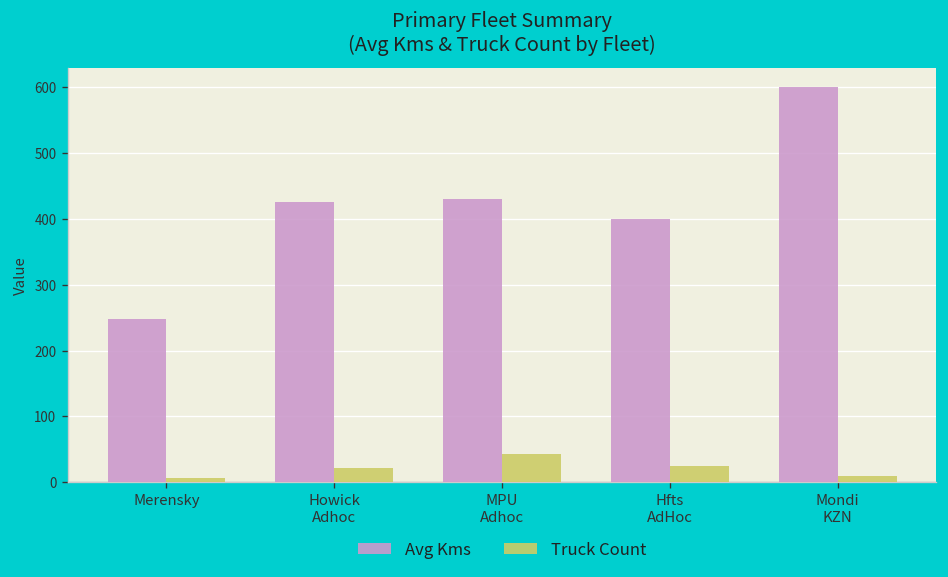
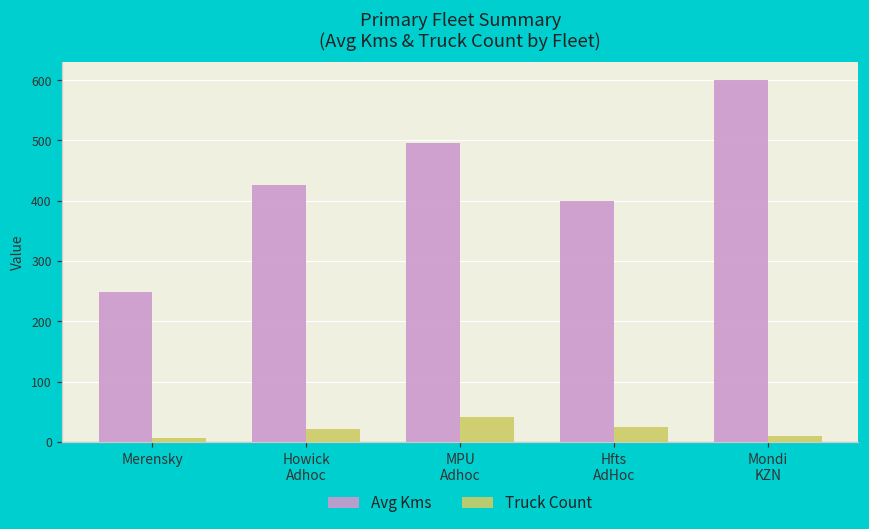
Avg Kms, MPU Adhoc: 430 -> 500
